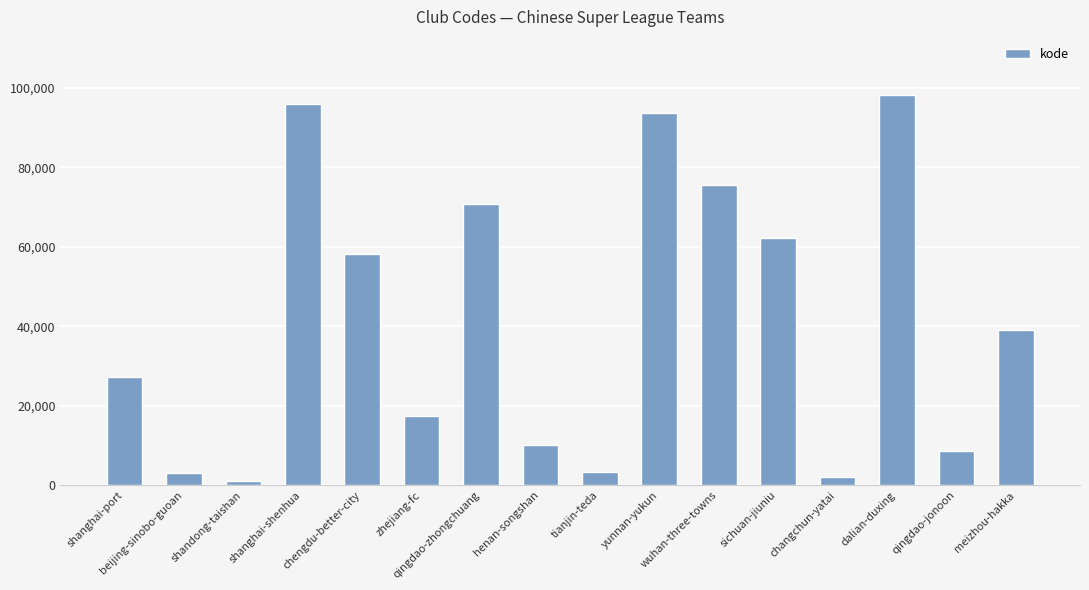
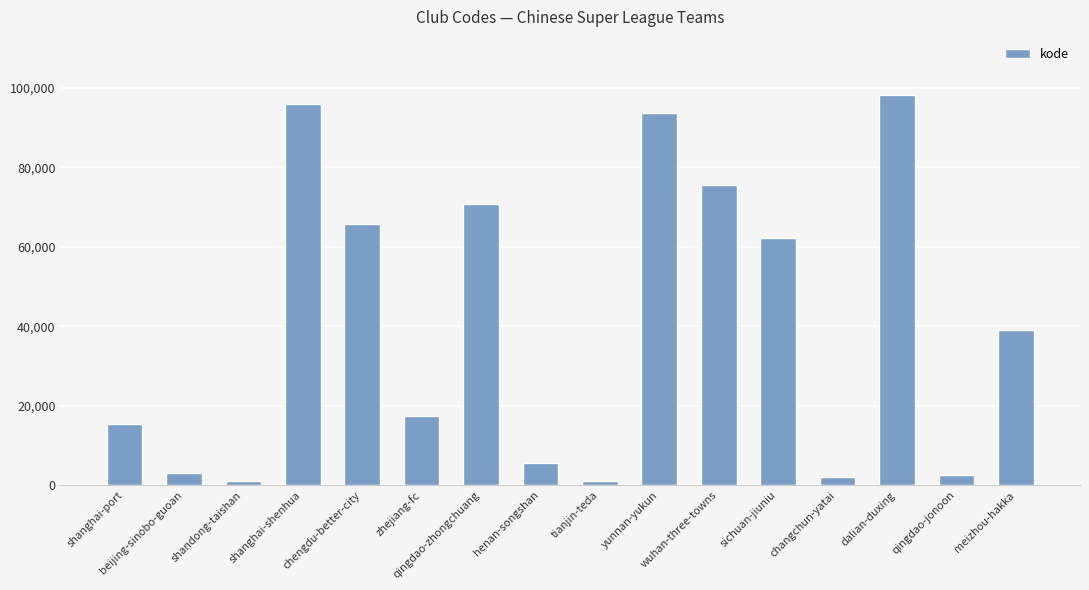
shanghai-port: 27,000 -> 15,000
chengdu-better-city: 58,000 -> 66,000
henan-songshan: 10,000 -> 6,000
tianjin-teda: 3,000 -> 1,000
qingdao-jonoon: 9,000 -> 2,000
